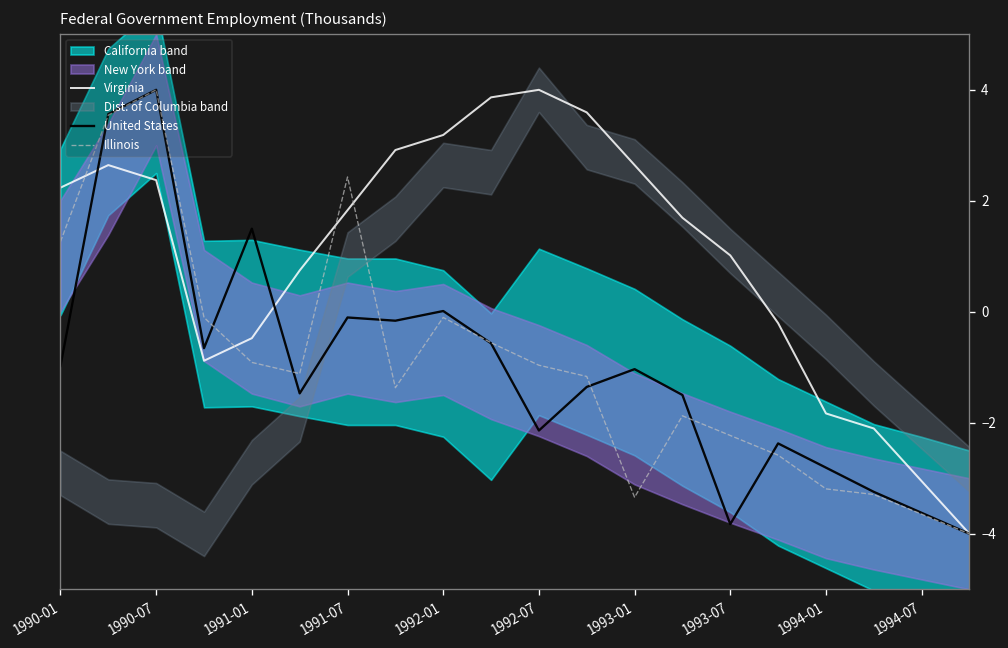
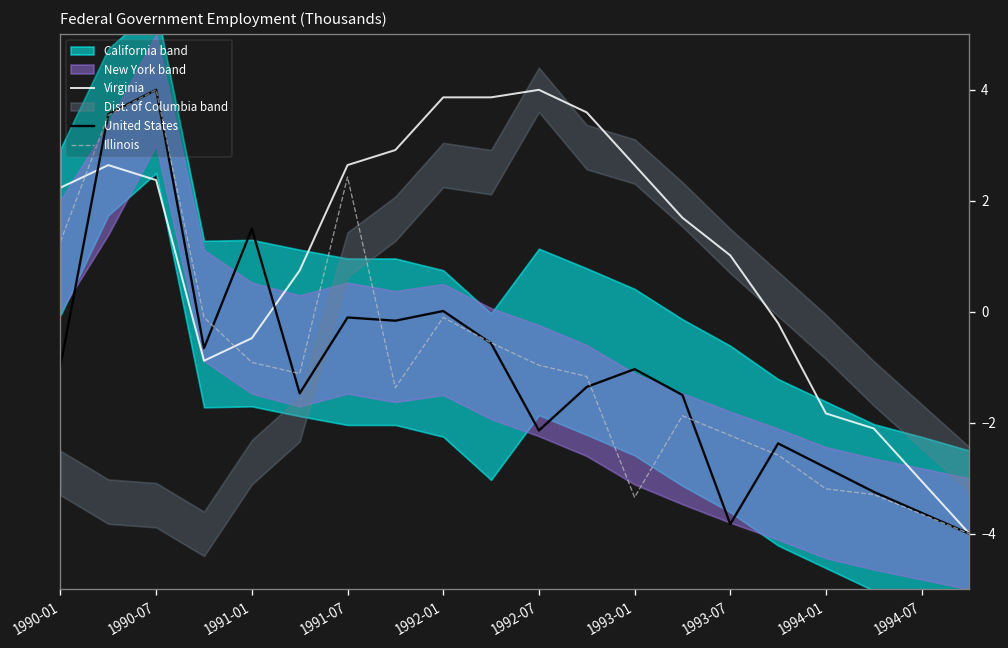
Virginia, 1991-07: 1.8 -> 2.6
Virginia, 1992-01: 3.2 -> 3.9
